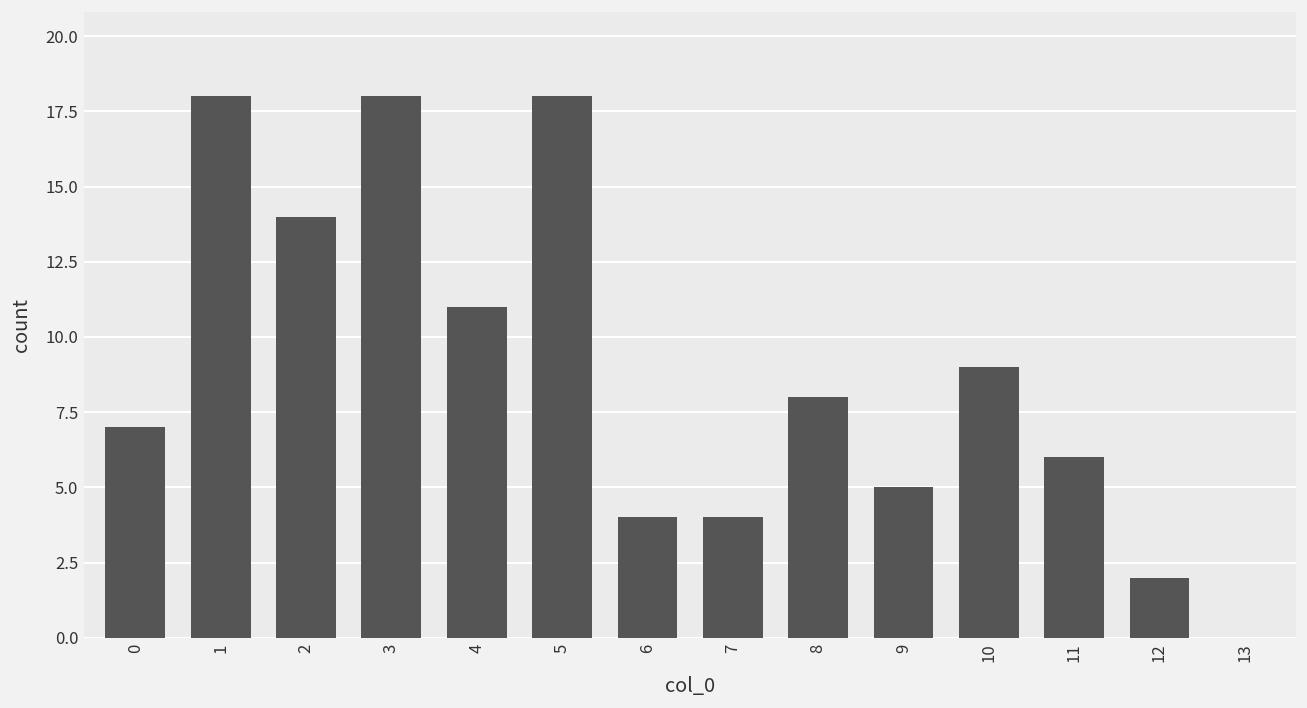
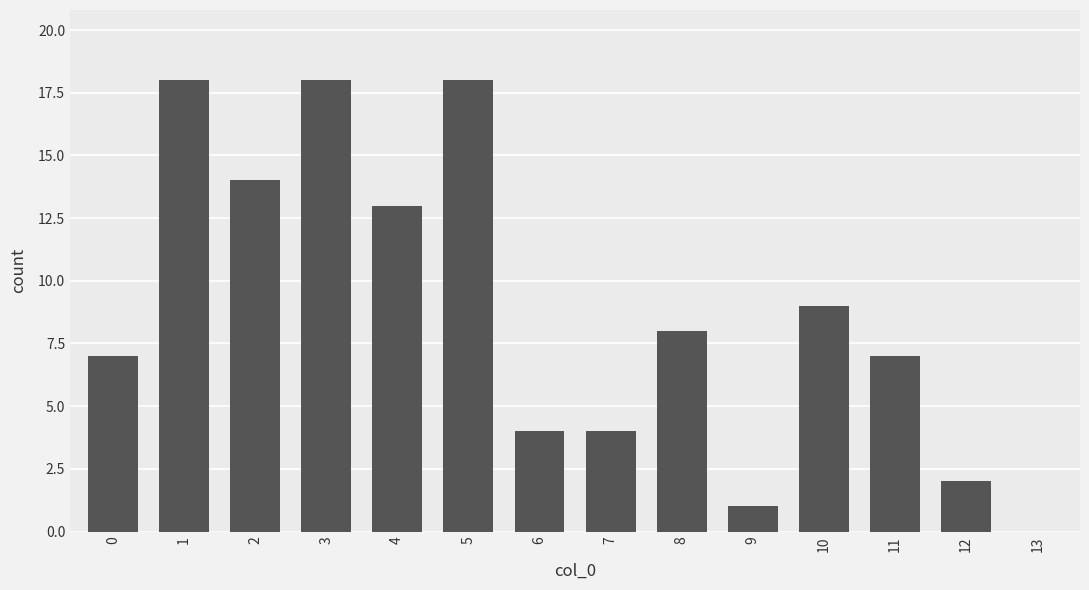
4: 11 -> 13
9: 5 -> 1
11: 6 -> 7
